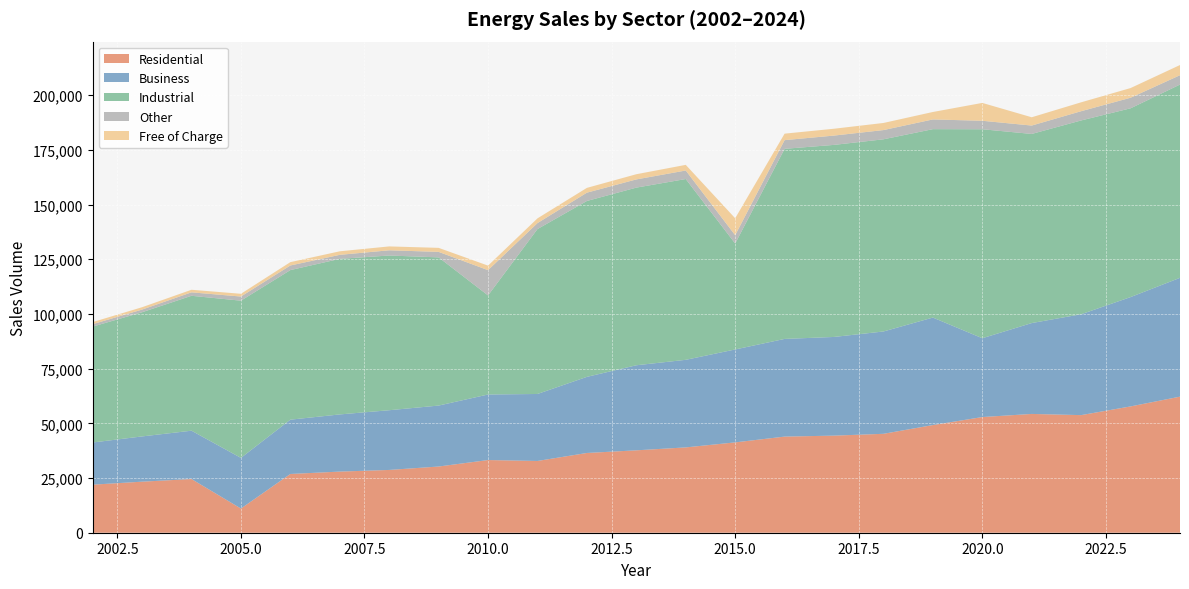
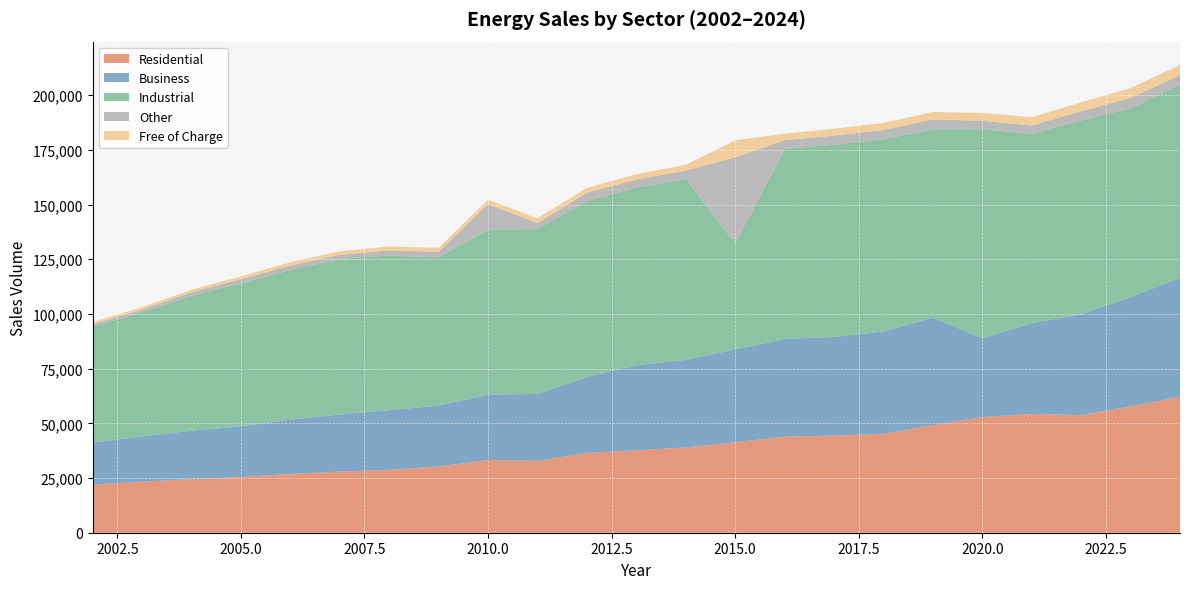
Residential, 2005.0: 11,000 -> 25,000
Industrial, 2005.0: 72,000 -> 65,000
Industrial, 2010.0: 45,000 -> 75,000
Other, 2015.0: 4,000 -> 39,000
Free of Charge, 2020.0: 8,000 -> 4,000
